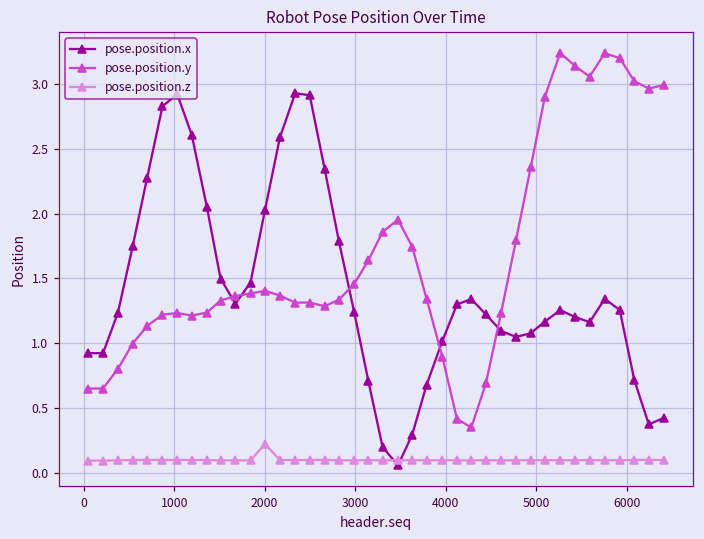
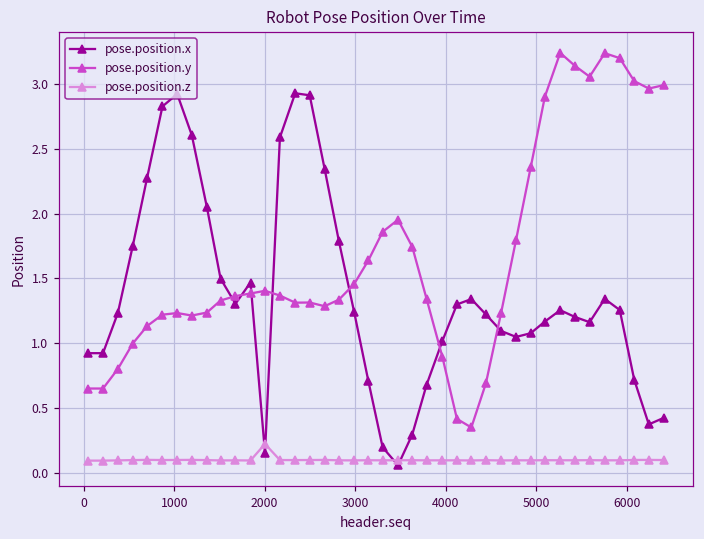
pose.position.x, 2000: 2.03 -> 0.15
